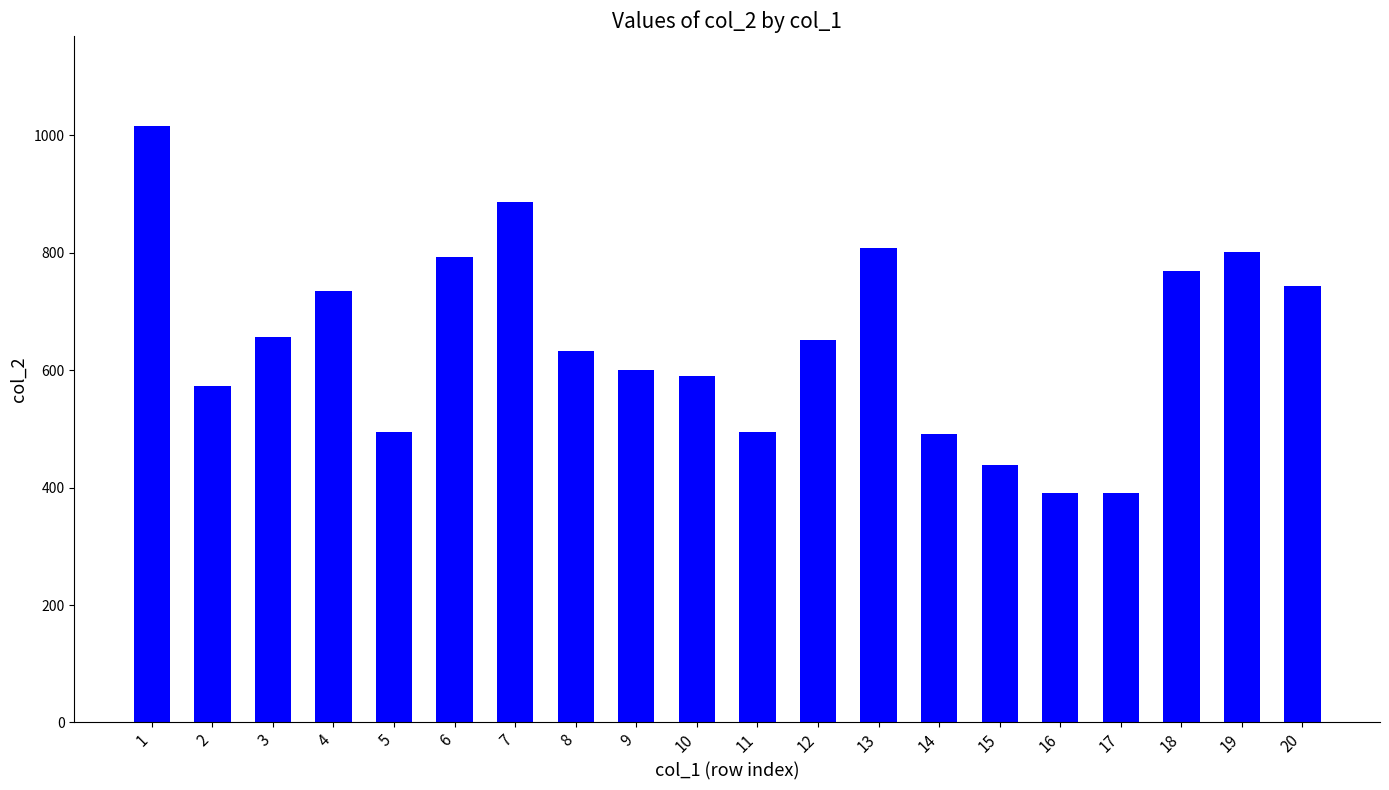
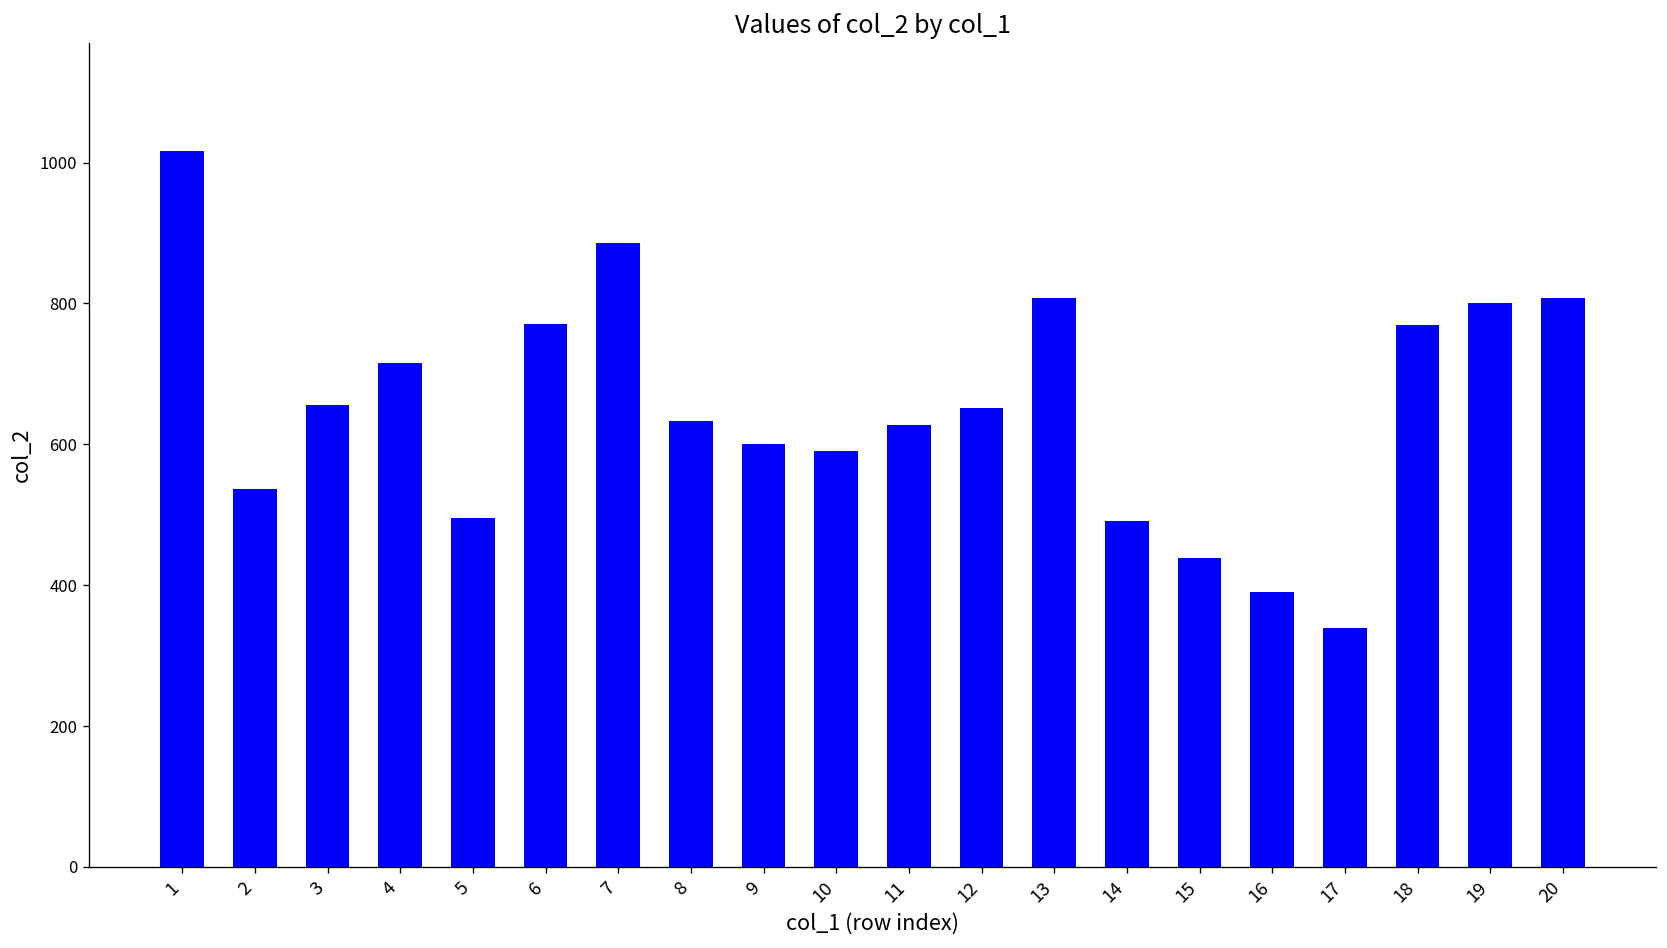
2: 570 -> 540
4: 740 -> 720
6: 790 -> 770
11: 490 -> 630
17: 390 -> 340
20: 740 -> 810
